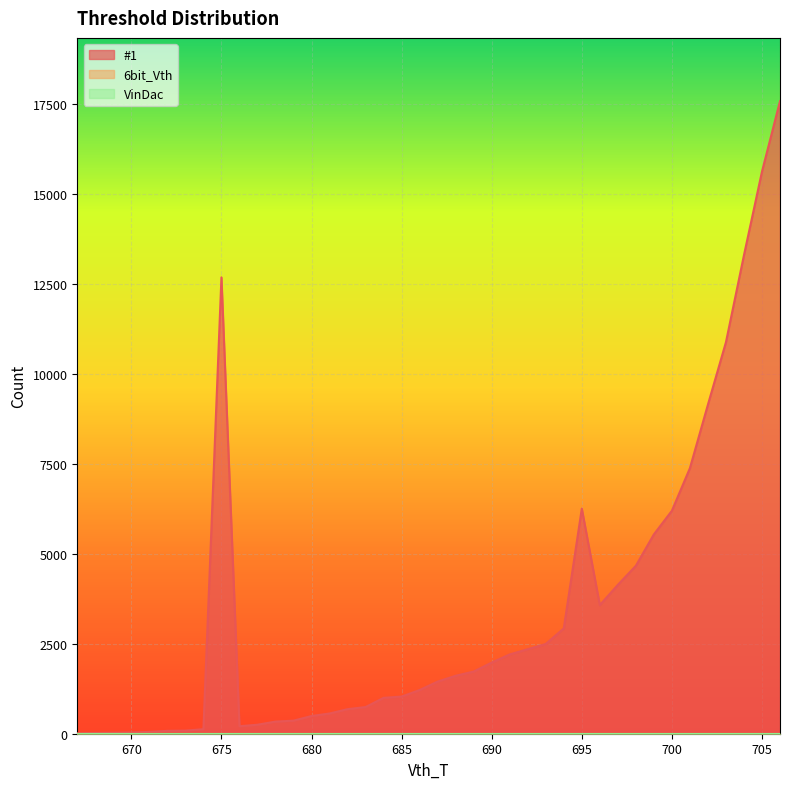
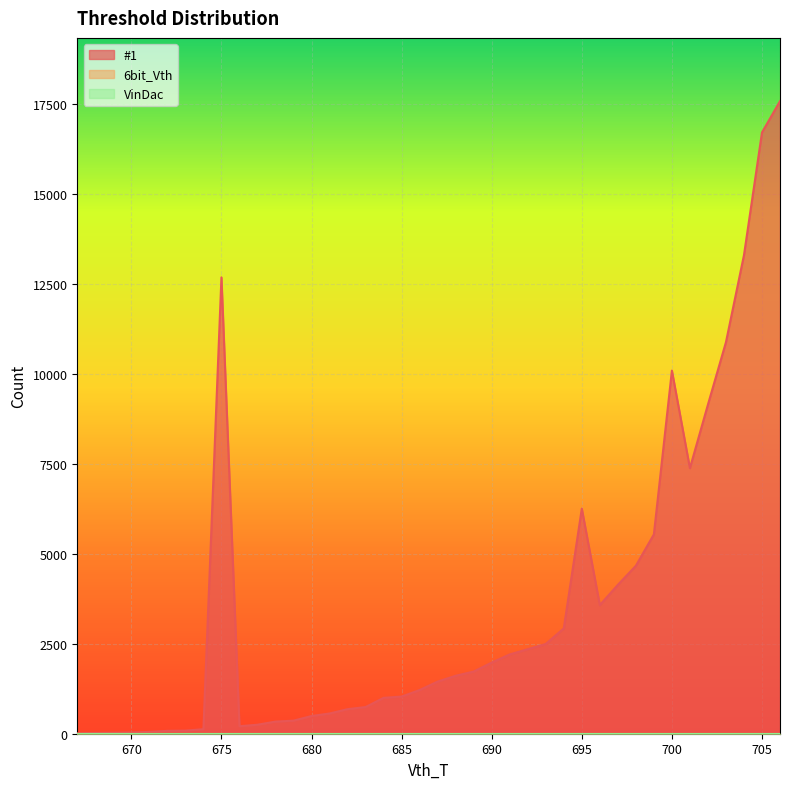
#1, 700: 6200 -> 10100
#1, 705: 15600 -> 16700
